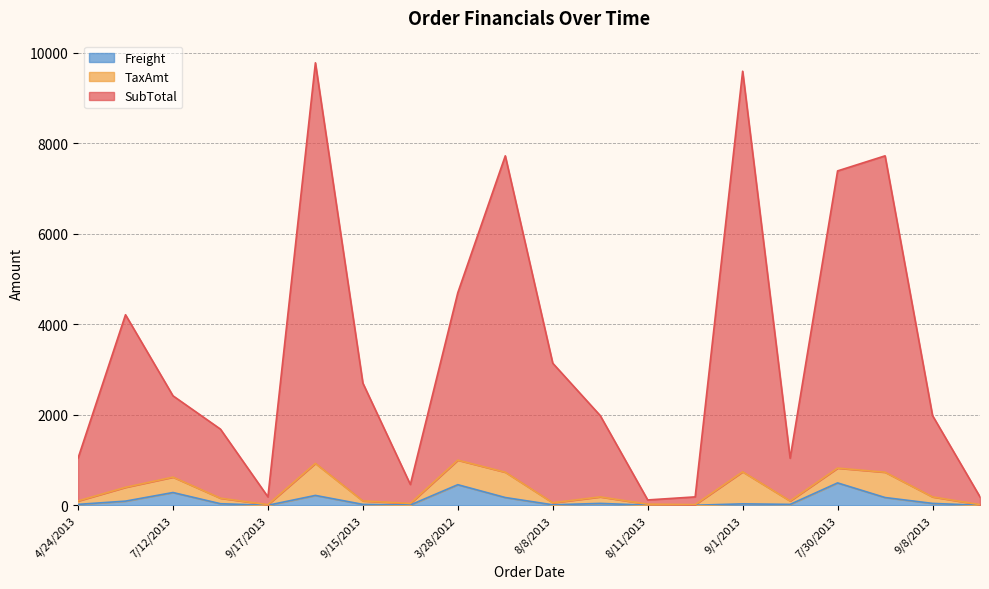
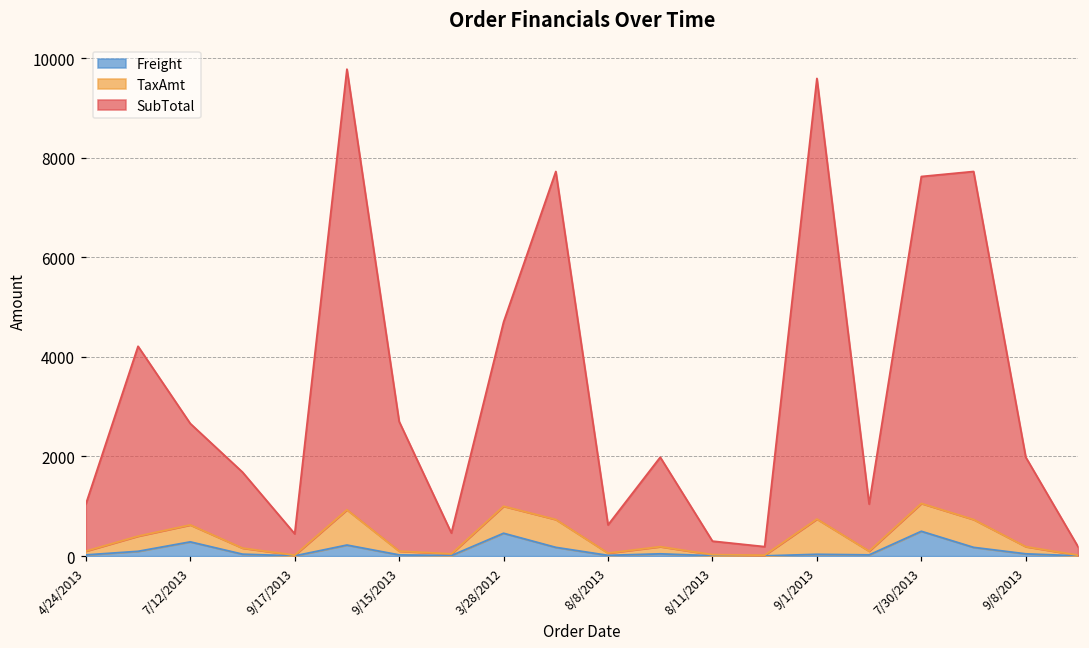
SubTotal, 7/12/2013: 1800 -> 2000
SubTotal, 9/17/2013: 200 -> 400
SubTotal, 8/8/2013: 3100 -> 600
SubTotal, 8/11/2013: 100 -> 300
TaxAmt, 7/30/2013: 300 -> 600
